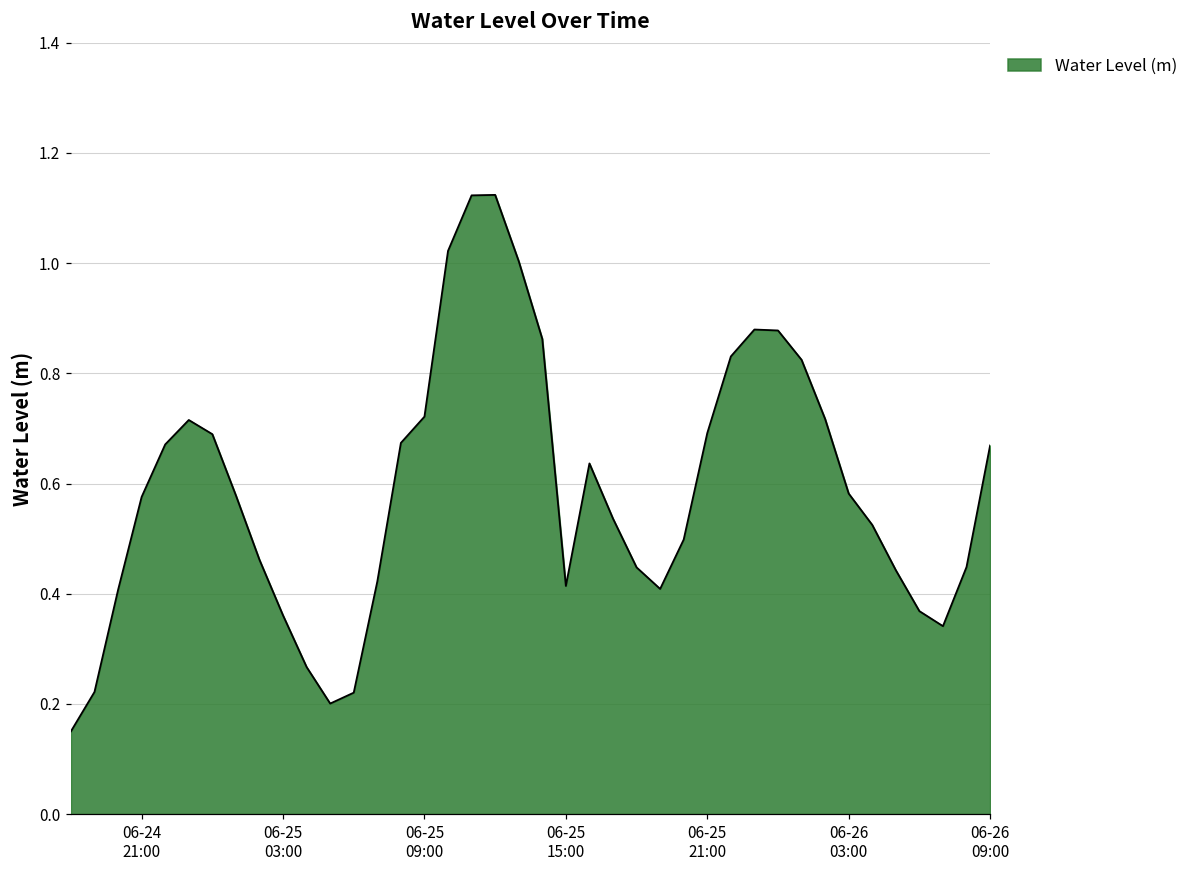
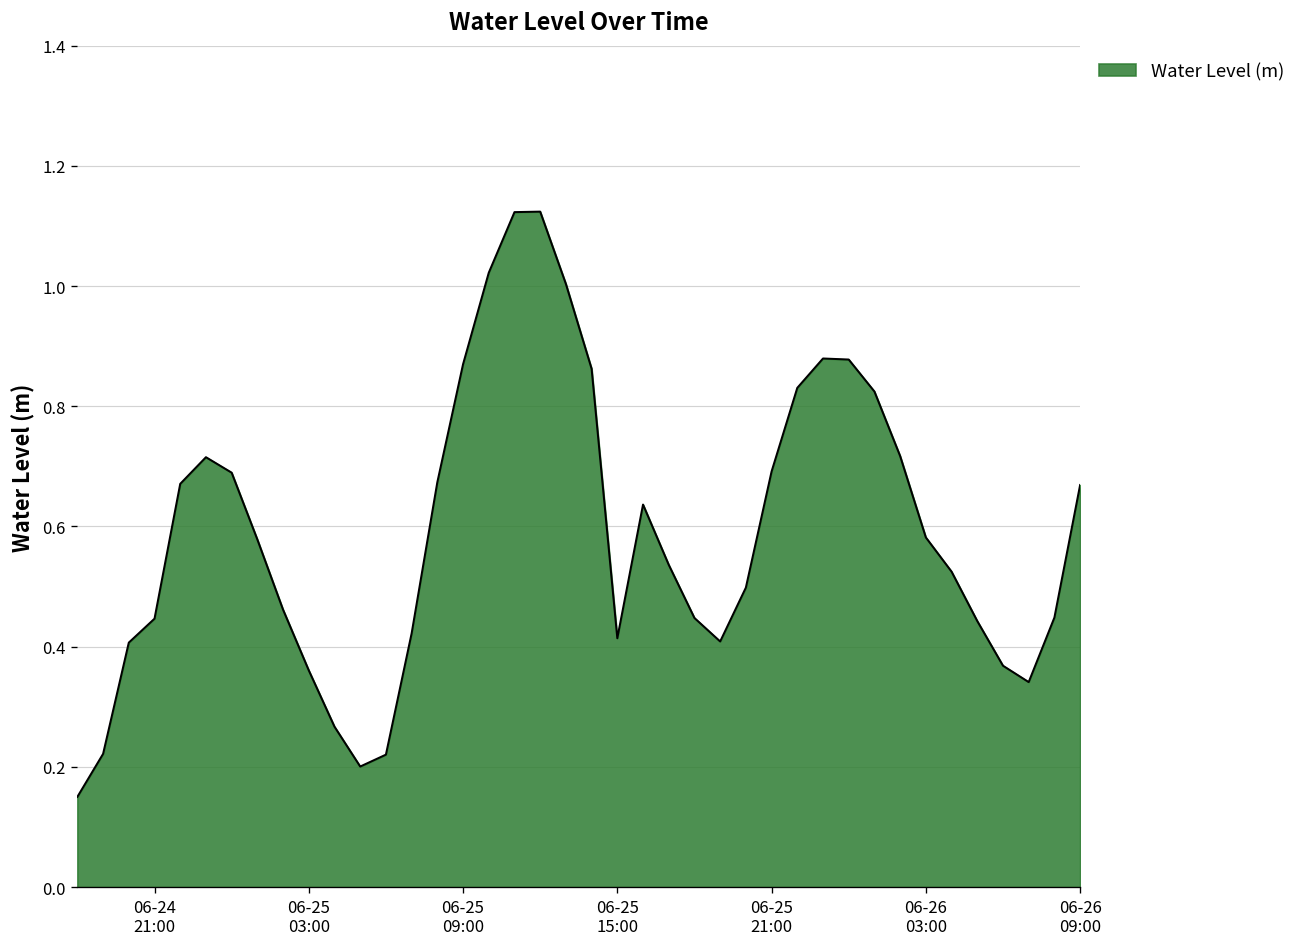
06-24 21:00: 0.58 -> 0.45
06-25 09:00: 0.72 -> 0.87
